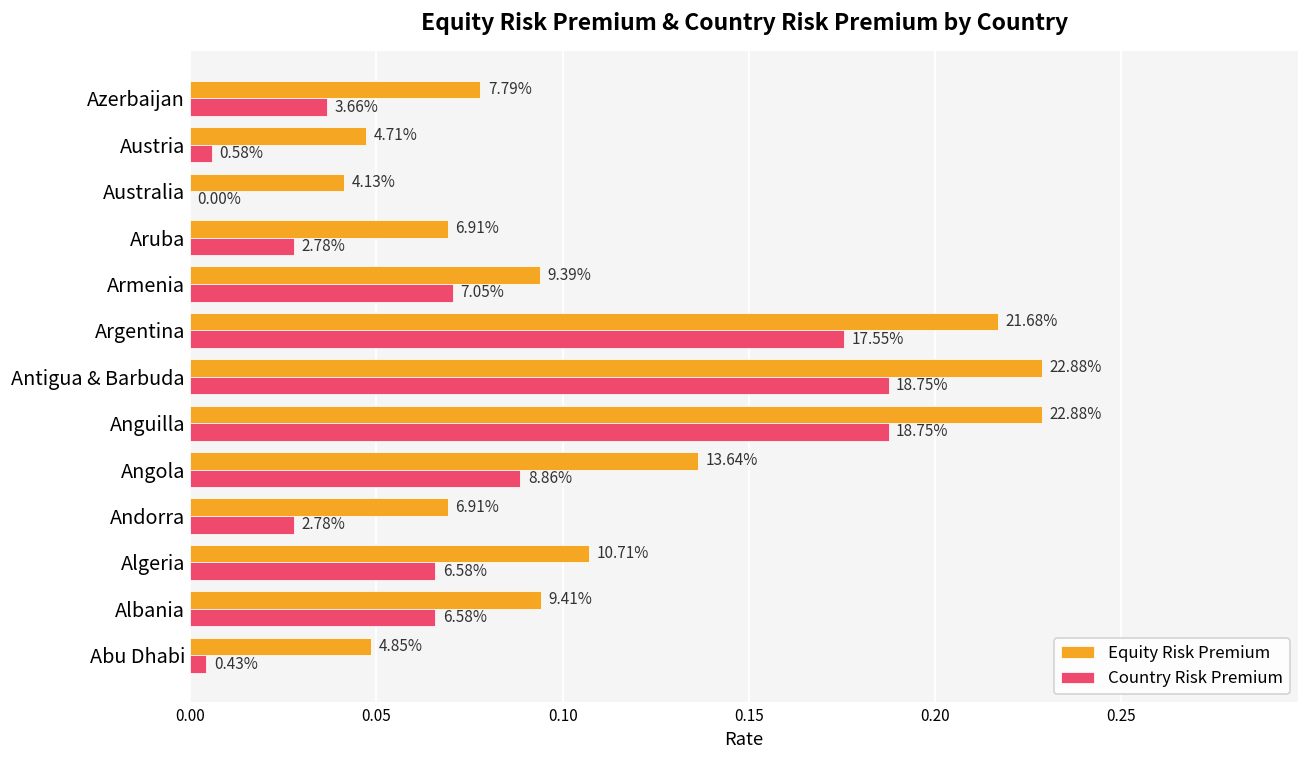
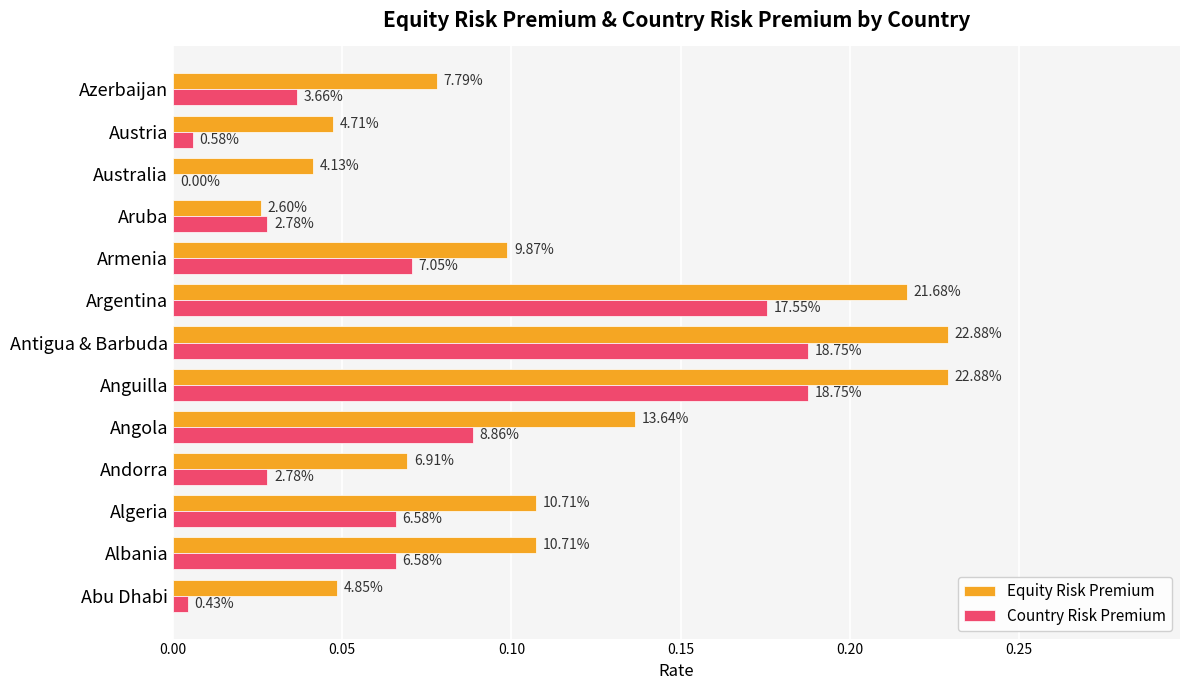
Equity Risk Premium, Aruba: 6.91% -> 2.60%
Equity Risk Premium, Armenia: 9.39% -> 9.87%
Equity Risk Premium, Albania: 9.41% -> 10.71%
